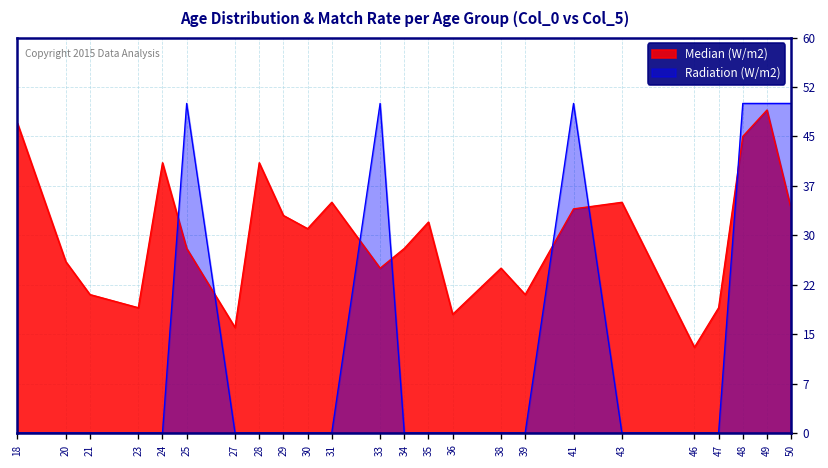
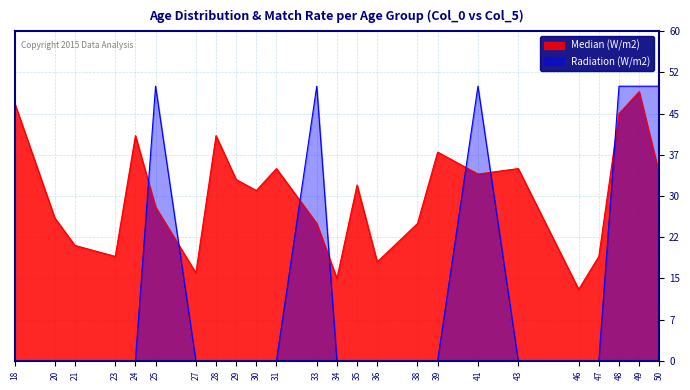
Median (W/m2), 34: 28 -> 15
Median (W/m2), 39: 21 -> 38
